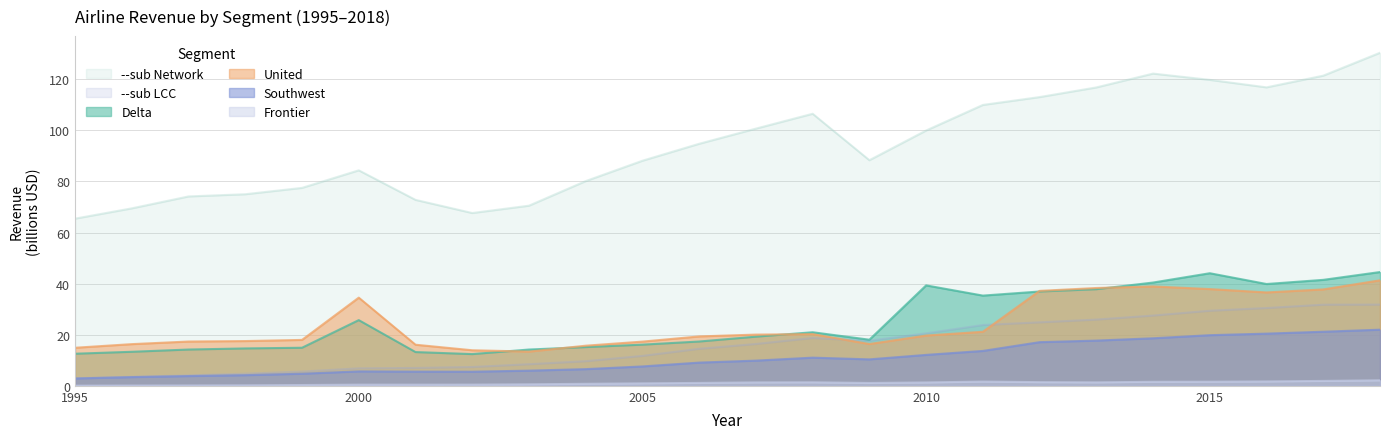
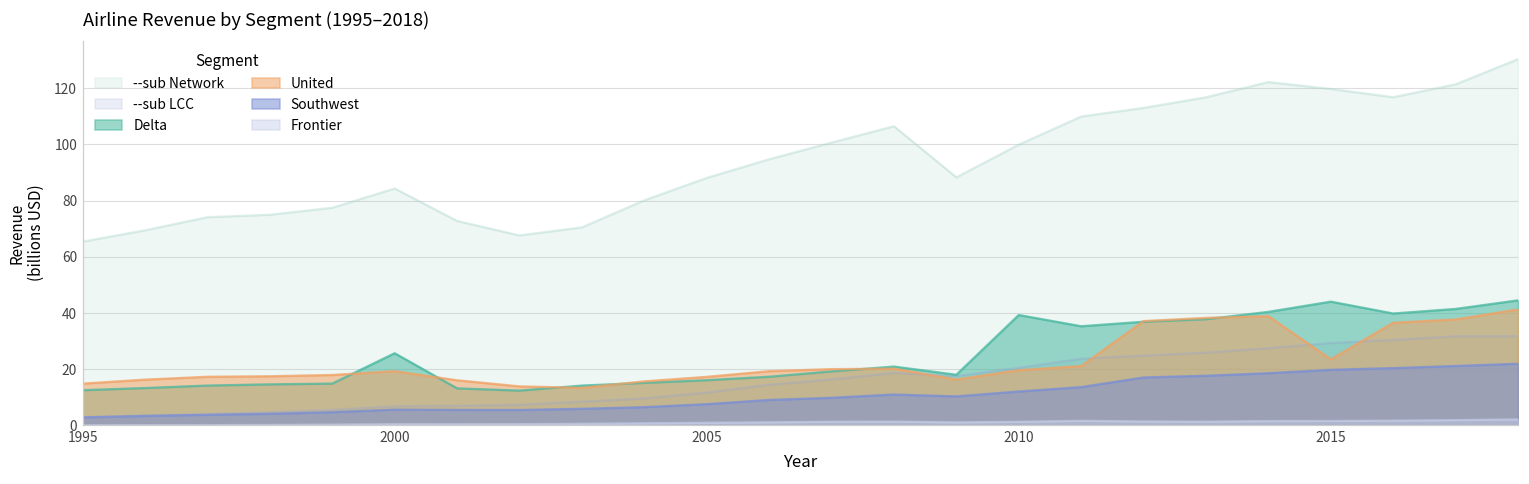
United, 2000: 35 -> 19
United, 2015: 38 -> 24
